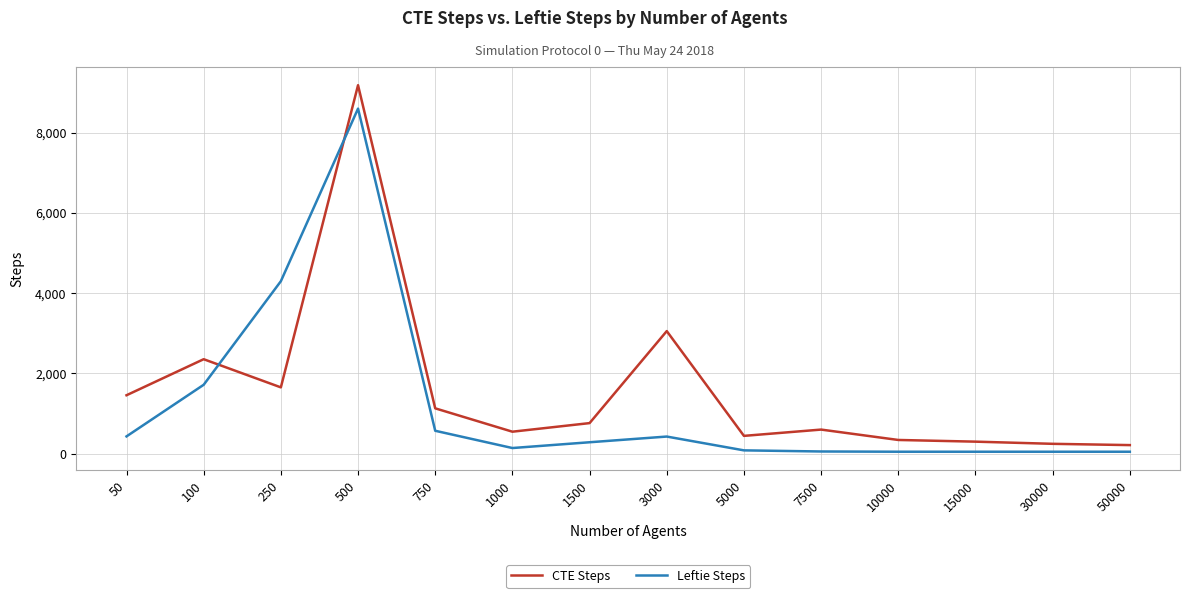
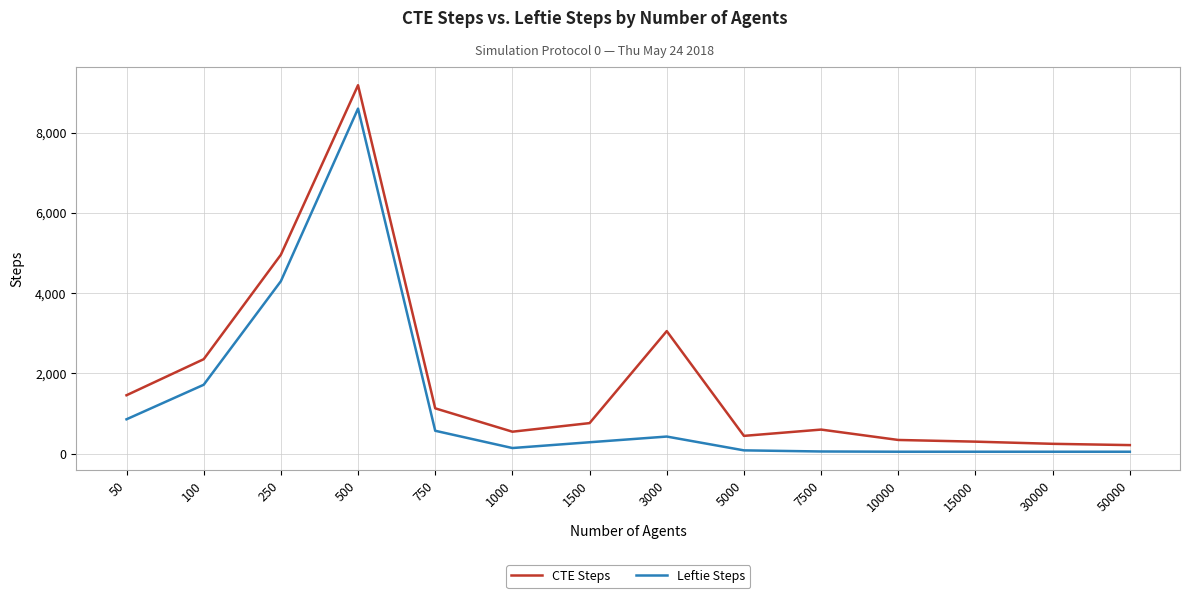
Leftie Steps, 50: 400 -> 900
CTE Steps, 250: 1,700 -> 5,000
